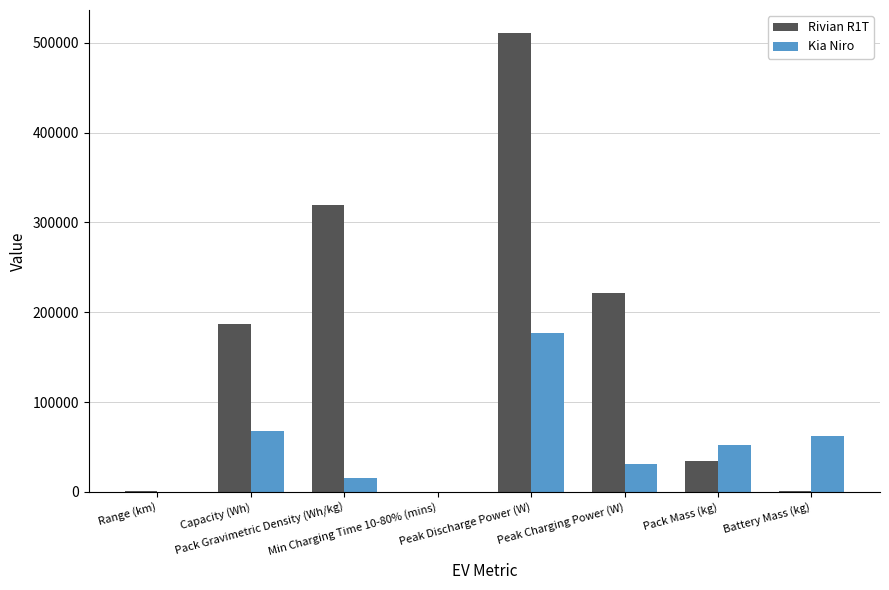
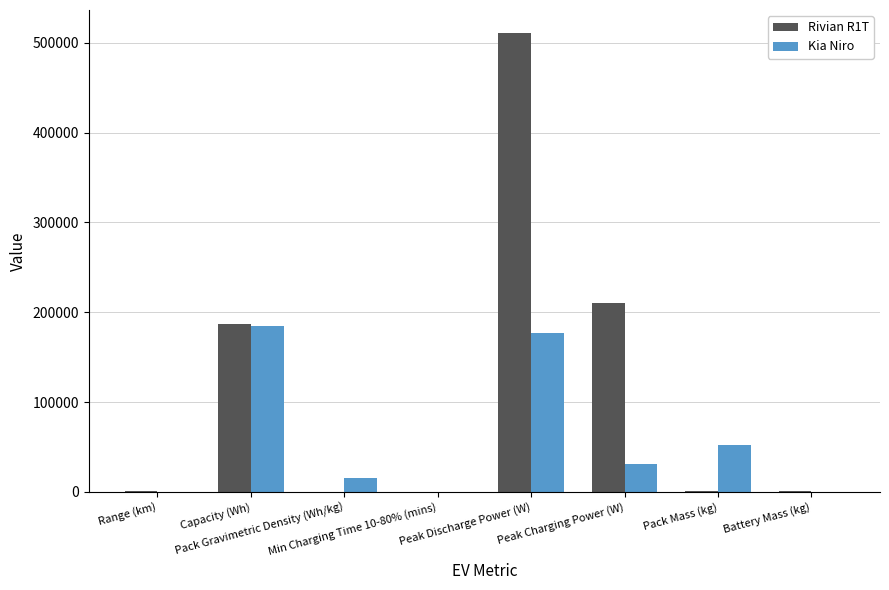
Kia Niro, Capacity (Wh): 70000 -> 180000
Rivian R1T, Pack Gravimetric Density (Wh/kg): 320000 -> 0
Rivian R1T, Peak Charging Power (W): 220000 -> 210000
Rivian R1T, Pack Mass (kg): 30000 -> 0
Kia Niro, Battery Mass (kg): 60000 -> 0
